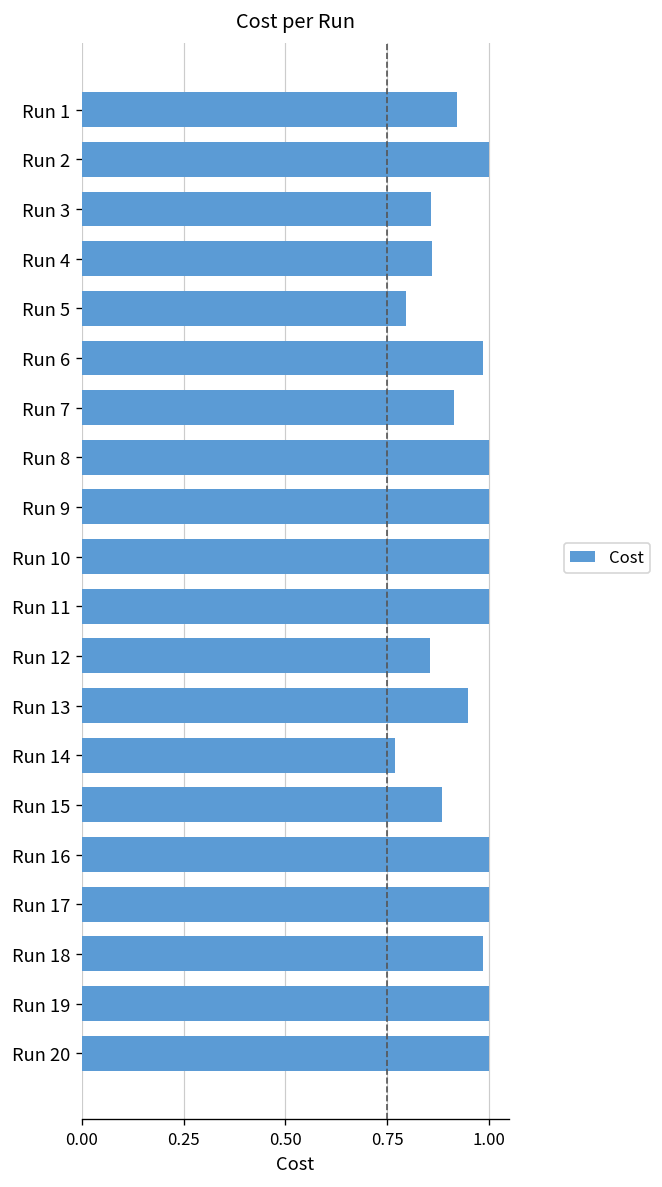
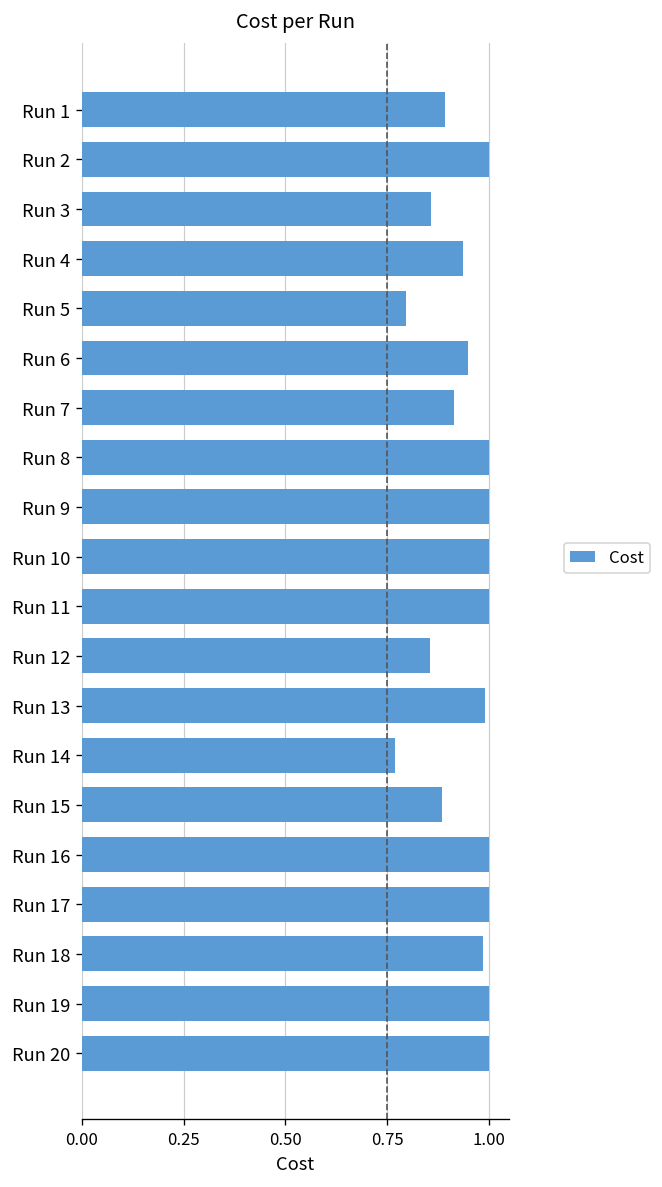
Run 1: 0.92 -> 0.89
Run 4: 0.86 -> 0.94
Run 6: 0.99 -> 0.95
Run 13: 0.95 -> 0.99
